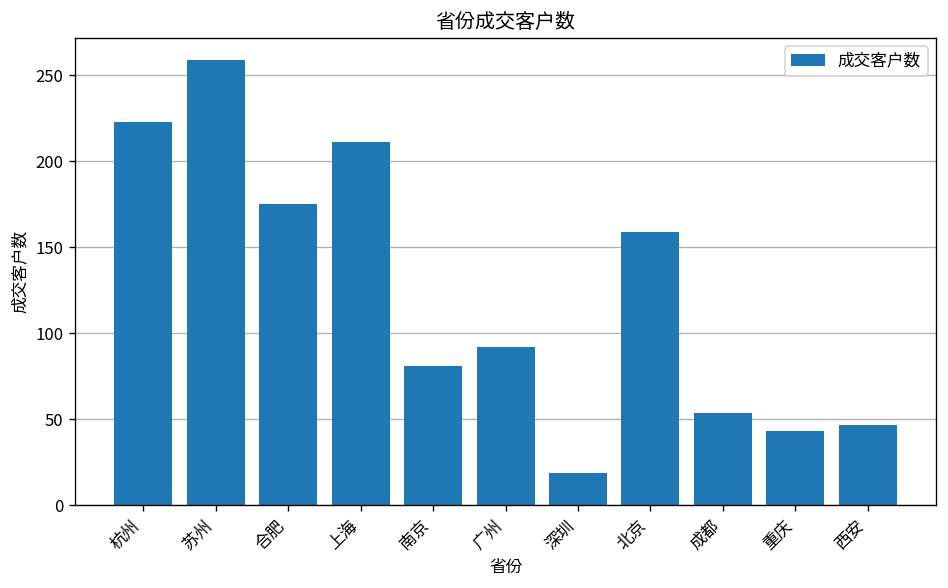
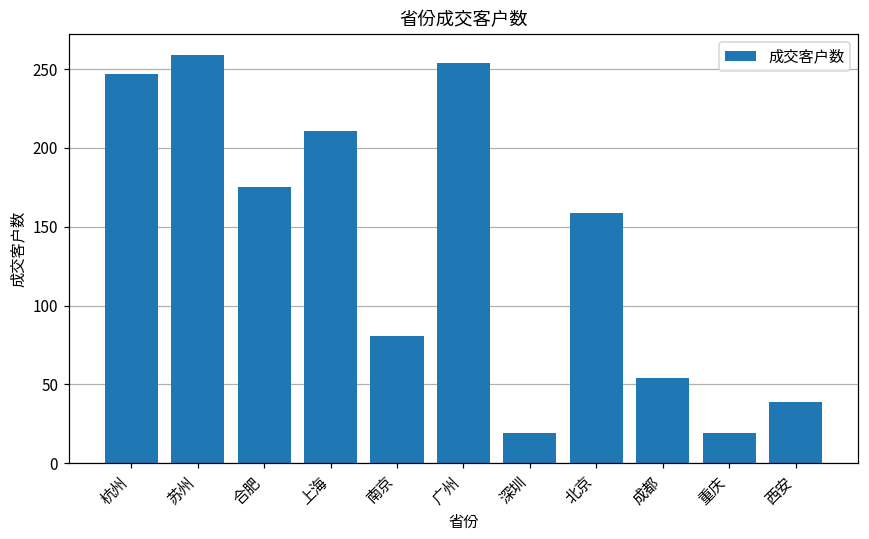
杭州: 223 -> 247
广州: 92 -> 254
重庆: 43 -> 19
西安: 47 -> 39
